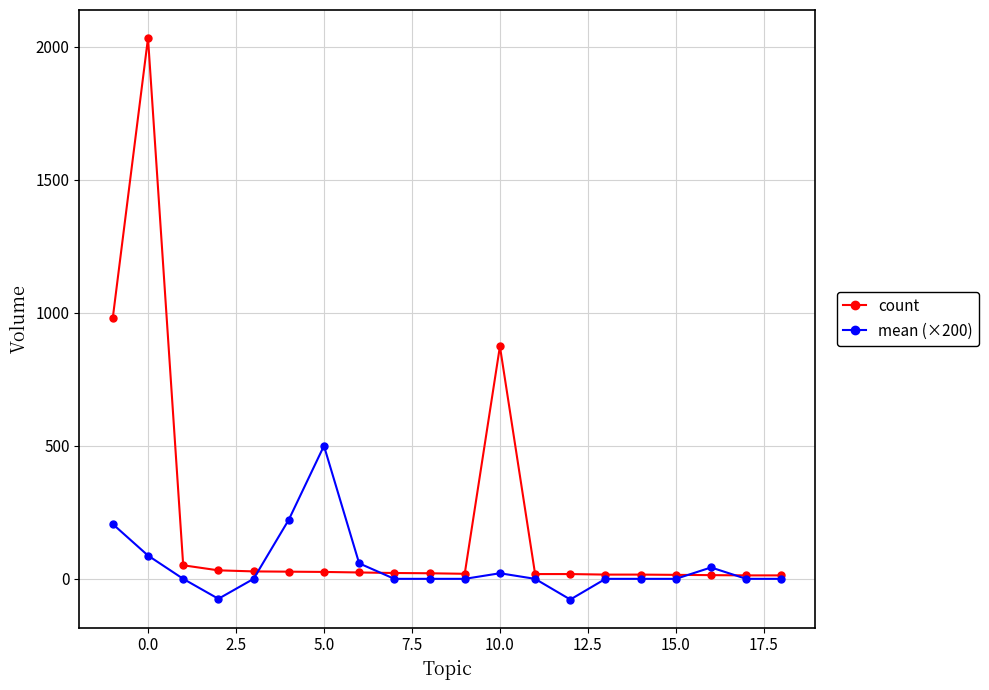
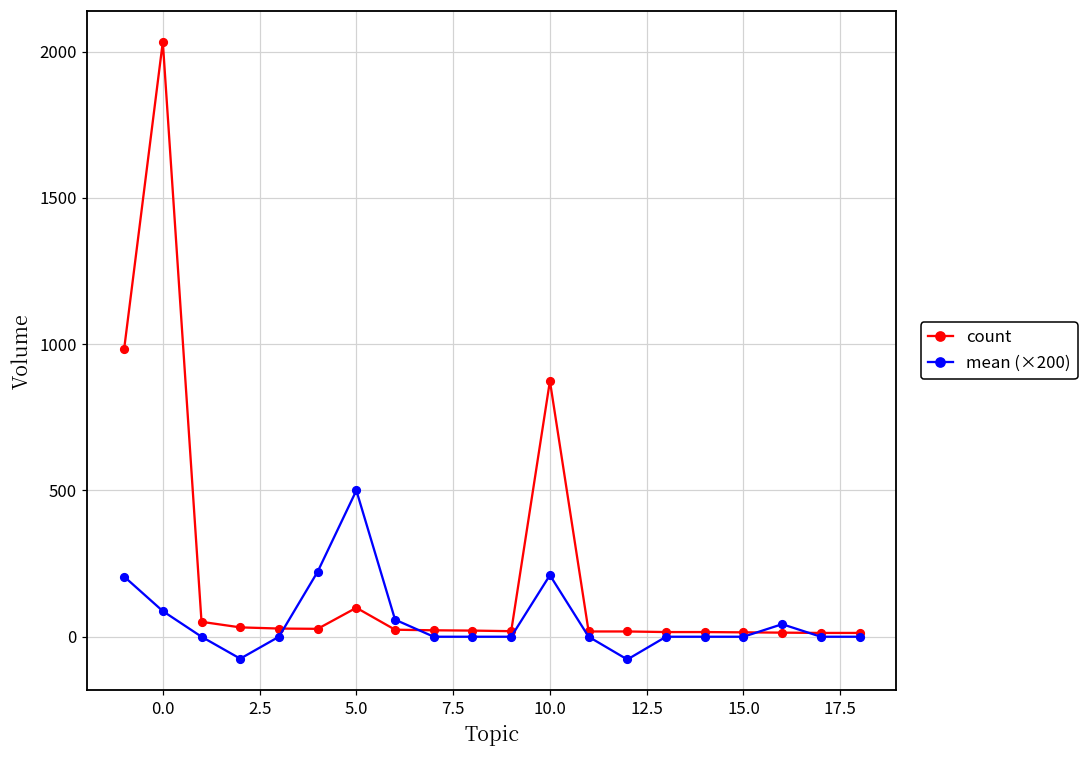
count, 5.0: 30 -> 100
mean (×200), 10.0: 20 -> 210
